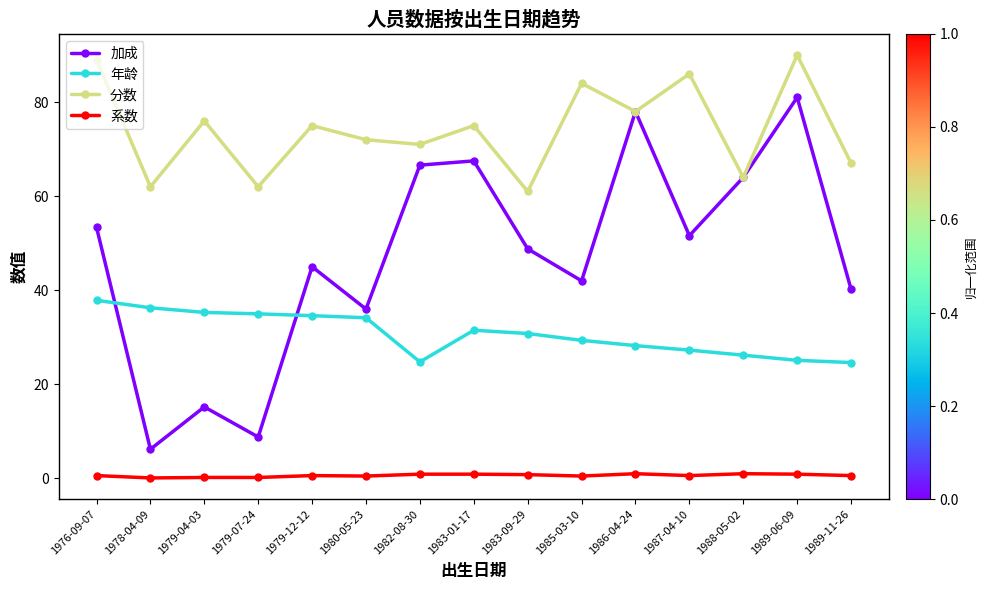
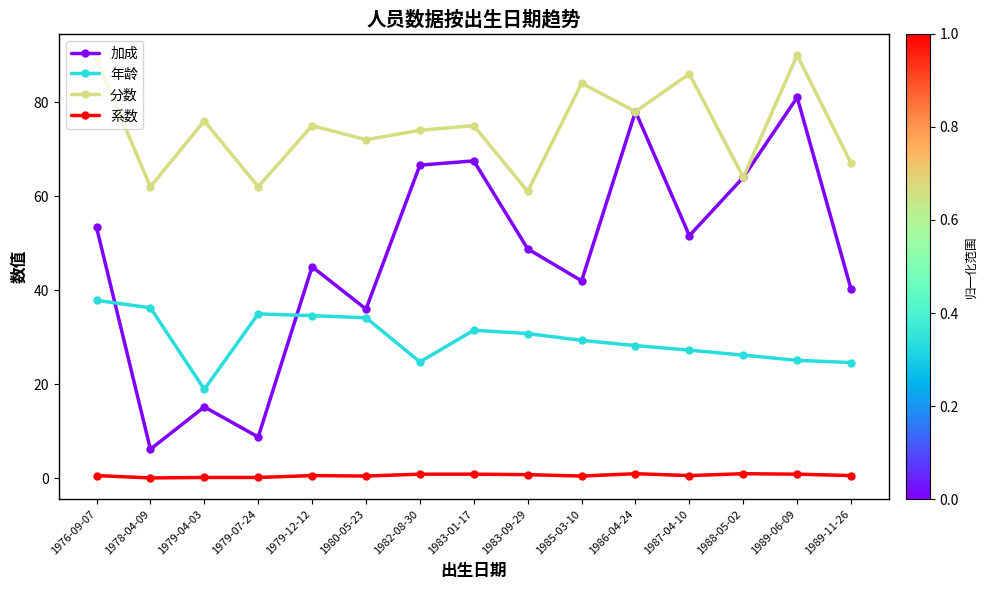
年龄, 1979-04-03: 35 -> 19
分数, 1982-08-30: 71 -> 74
